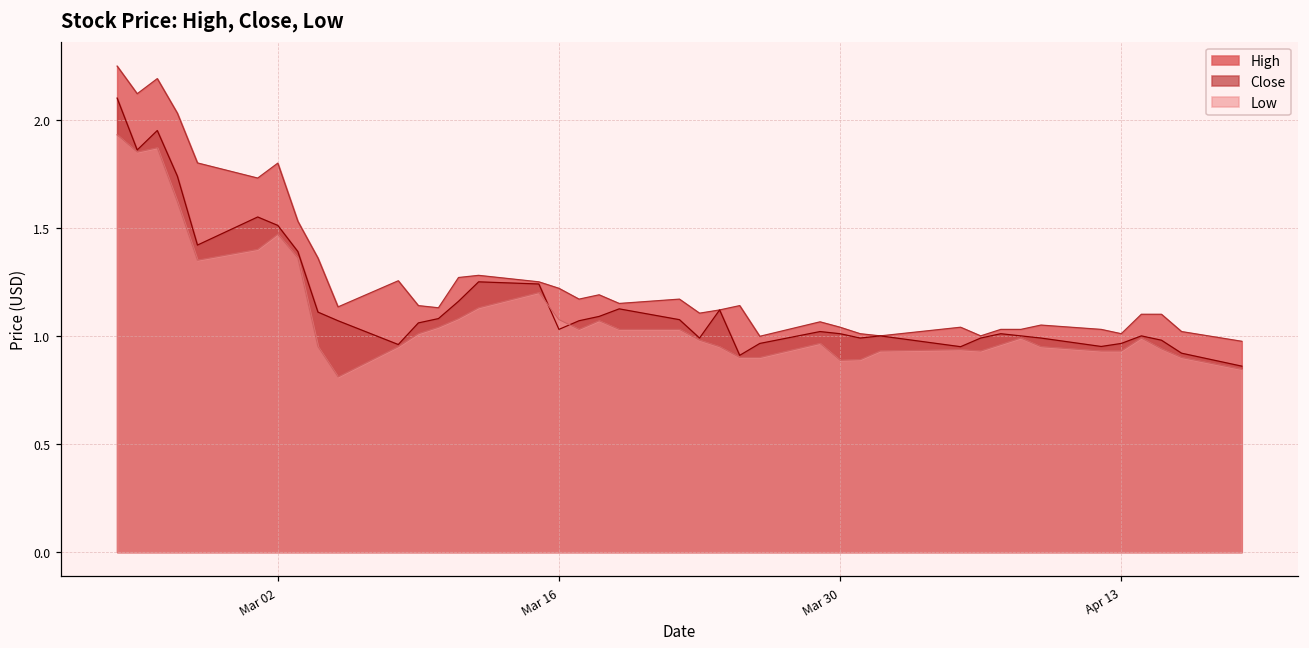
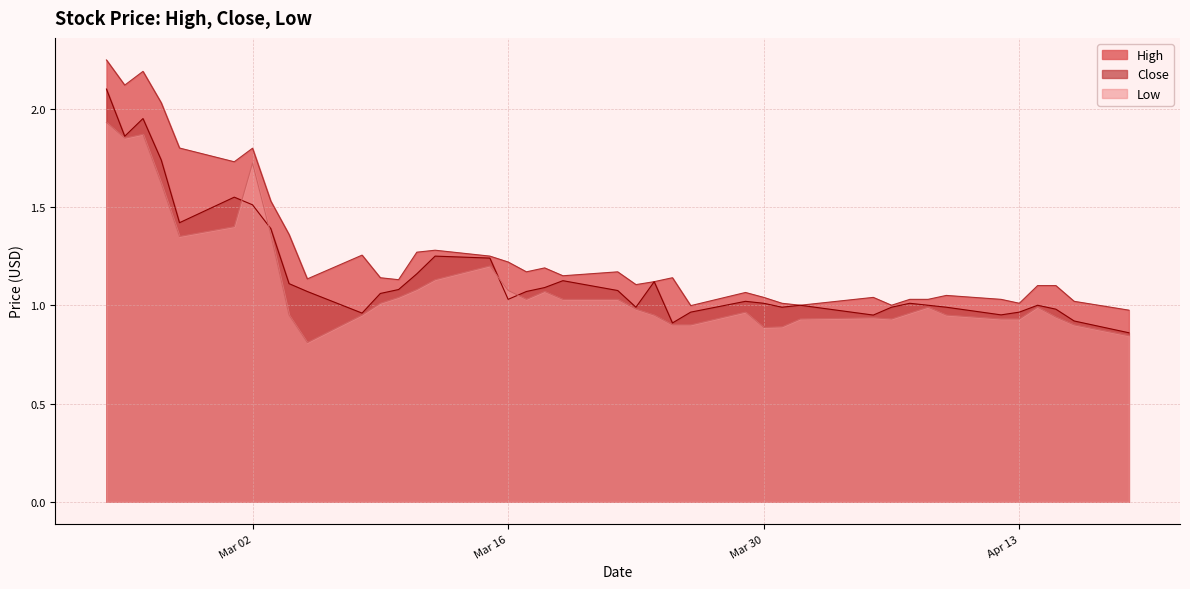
Low, Mar 02: 1.47 -> 1.72
